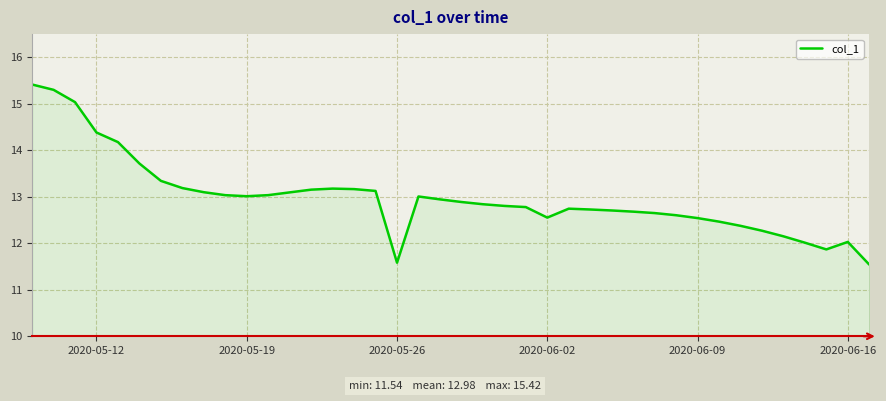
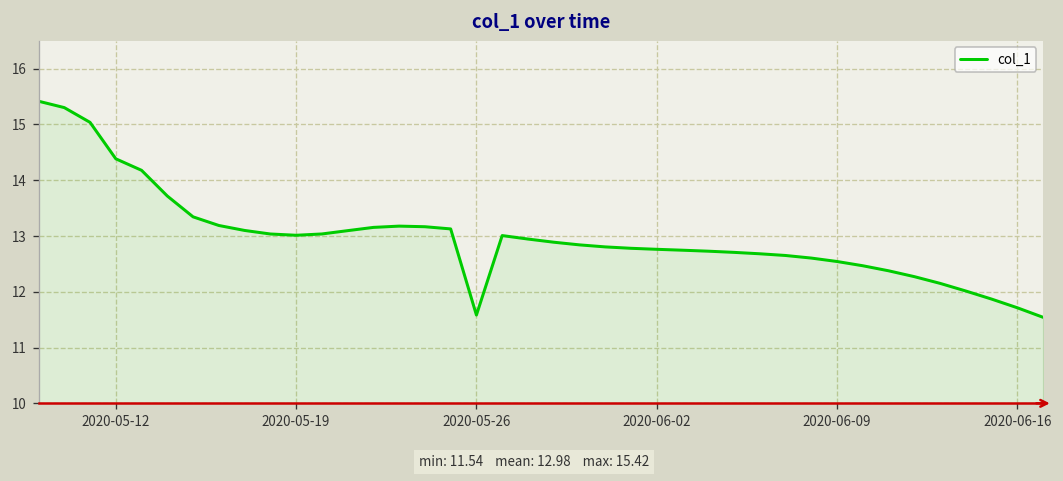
2020-06-02: 12.6 -> 12.8
2020-06-16: 12.0 -> 11.7
